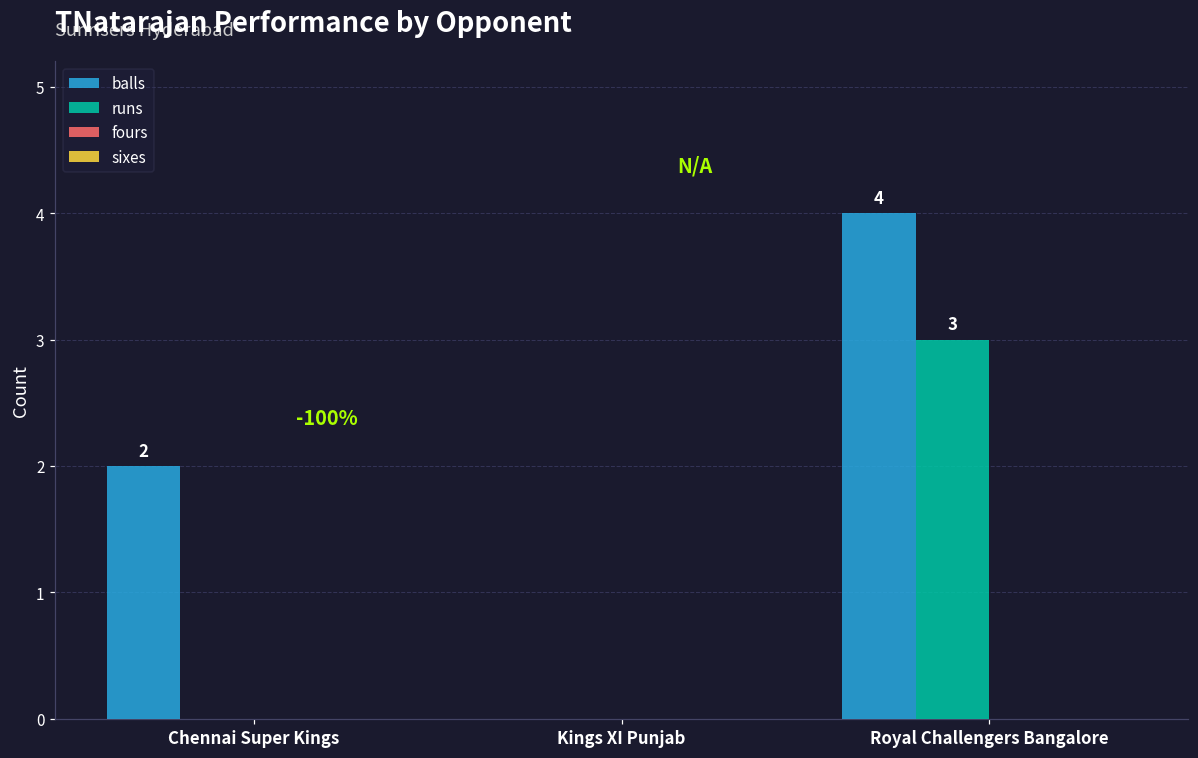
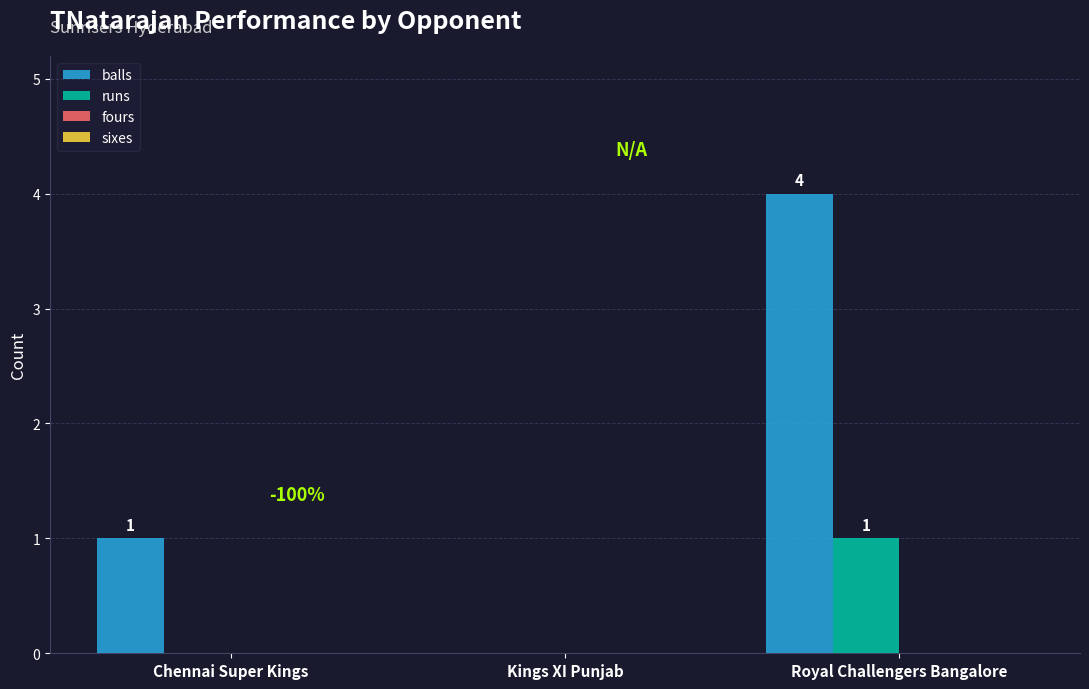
balls, Chennai Super Kings: 2 -> 1
runs, Royal Challengers Bangalore: 3 -> 1
